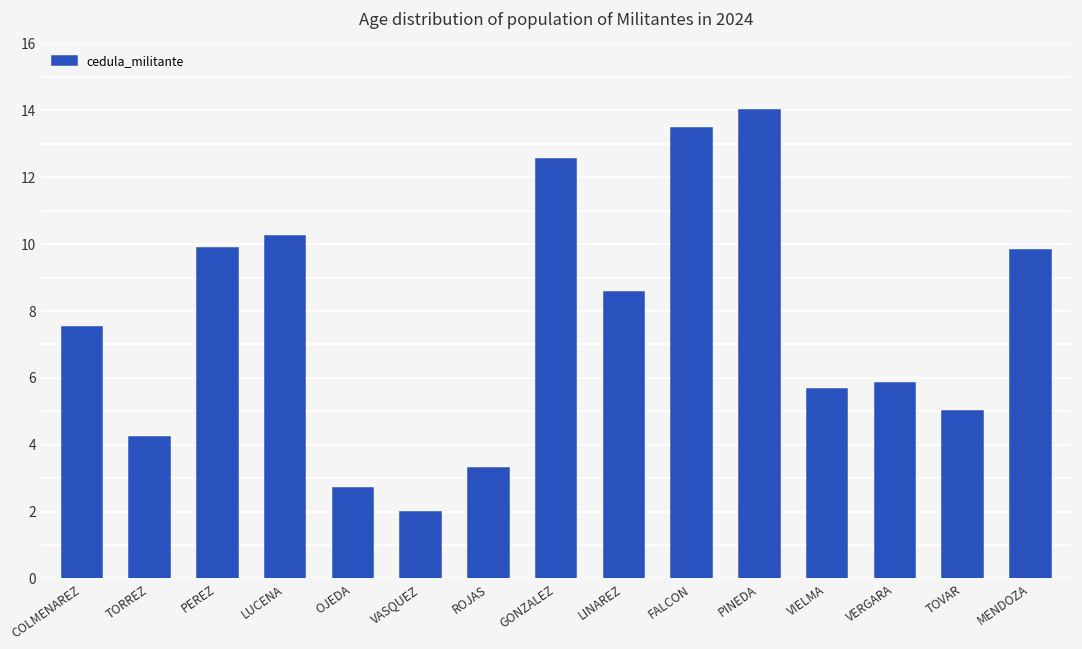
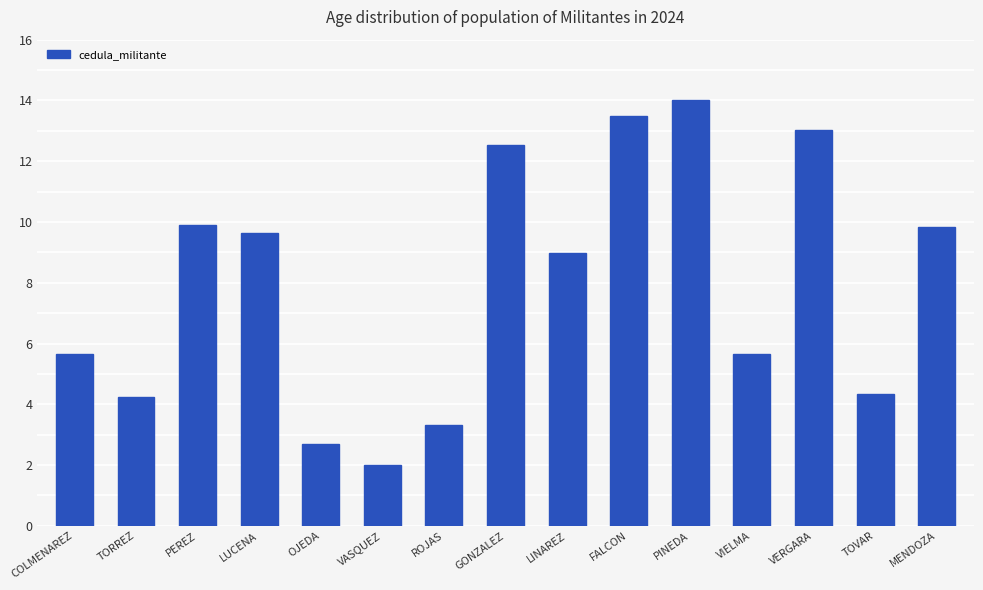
COLMENAREZ: 7.5 -> 5.7
LUCENA: 10.3 -> 9.6
LINAREZ: 8.6 -> 9.0
VERGARA: 5.8 -> 13.0
TOVAR: 5.0 -> 4.3
